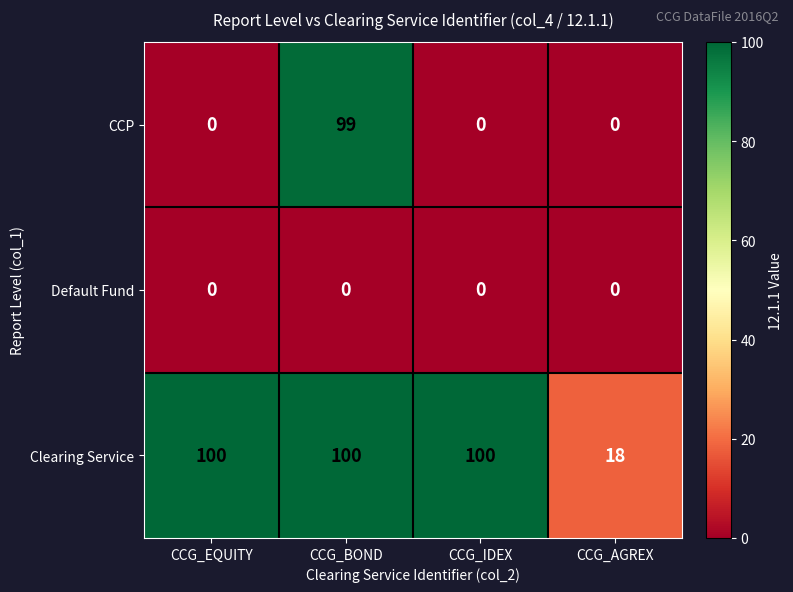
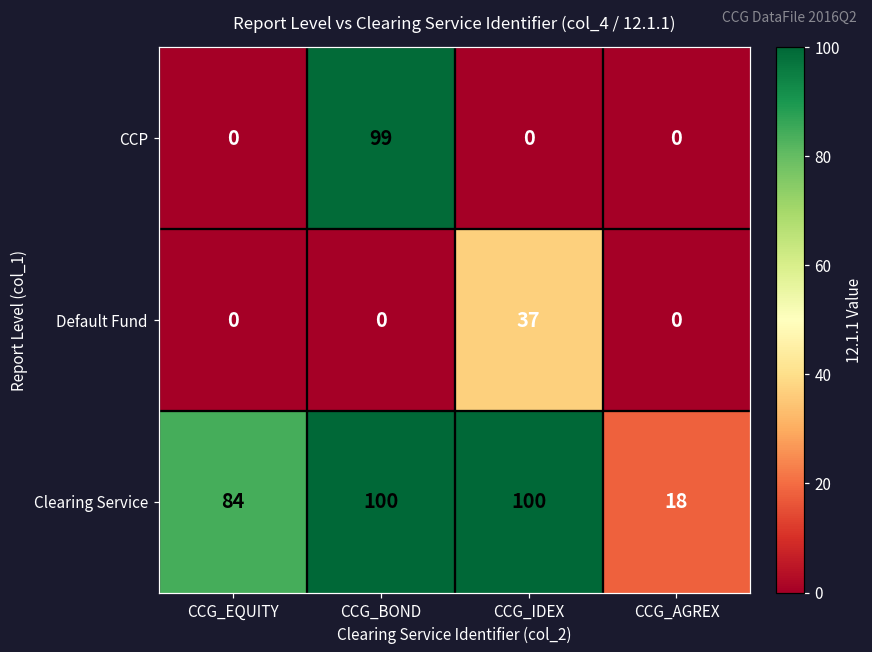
Default Fund, CCG_IDEX: 0 -> 37
Clearing Service, CCG_EQUITY: 100 -> 84
